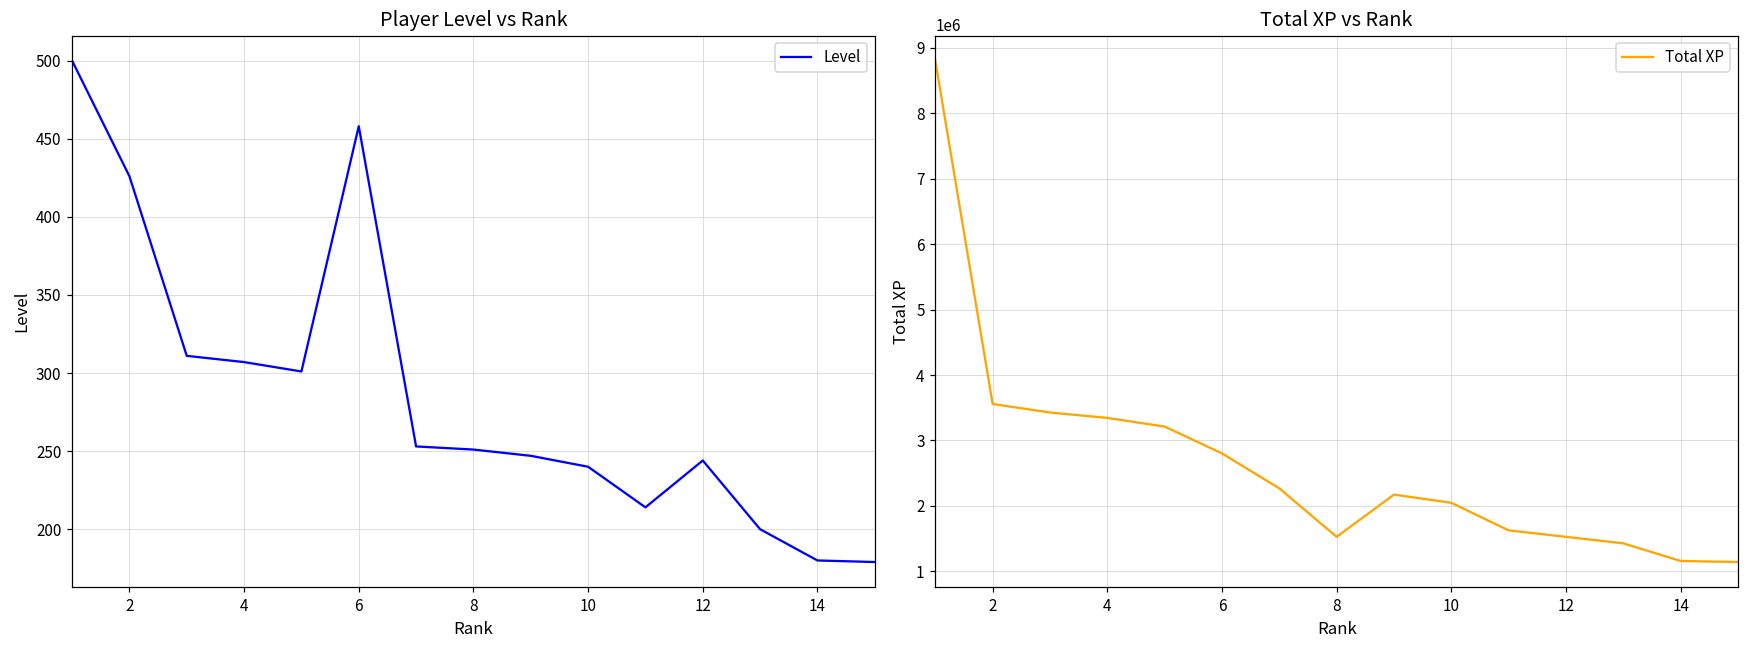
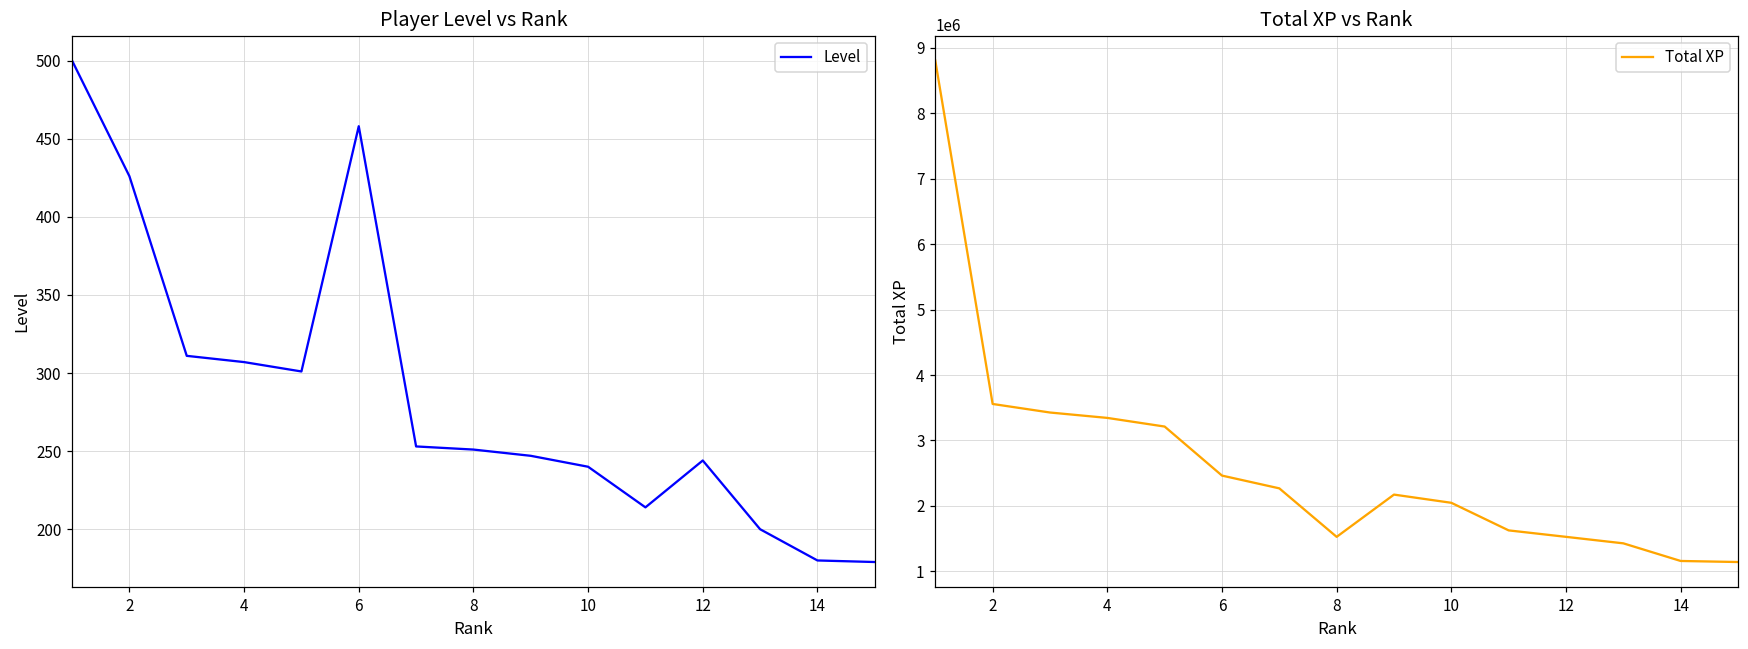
Total XP vs Rank, 6: 2800000 -> 2500000
